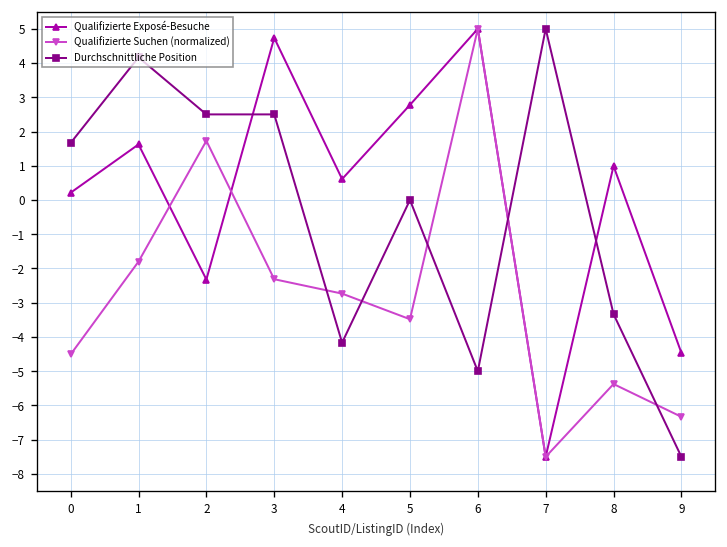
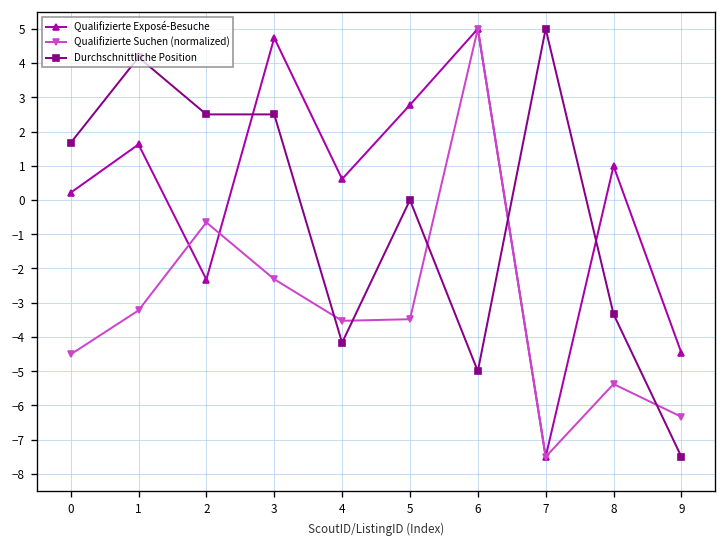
Qualifizierte Suchen (normalized), 1: -1.8 -> -3.2
Qualifizierte Suchen (normalized), 2: 1.7 -> -0.7
Qualifizierte Suchen (normalized), 4: -2.7 -> -3.5
